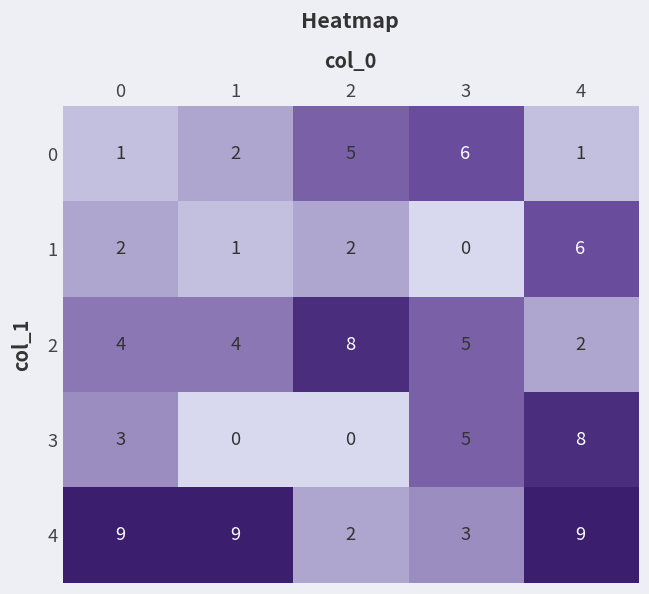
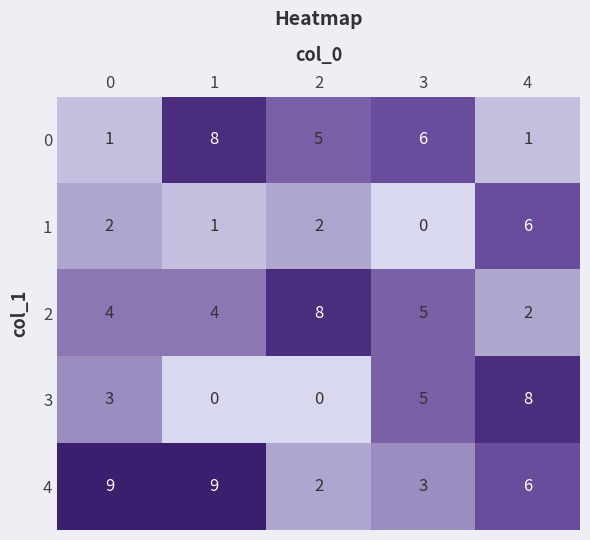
0, 1: 2 -> 8
4, 4: 9 -> 6
